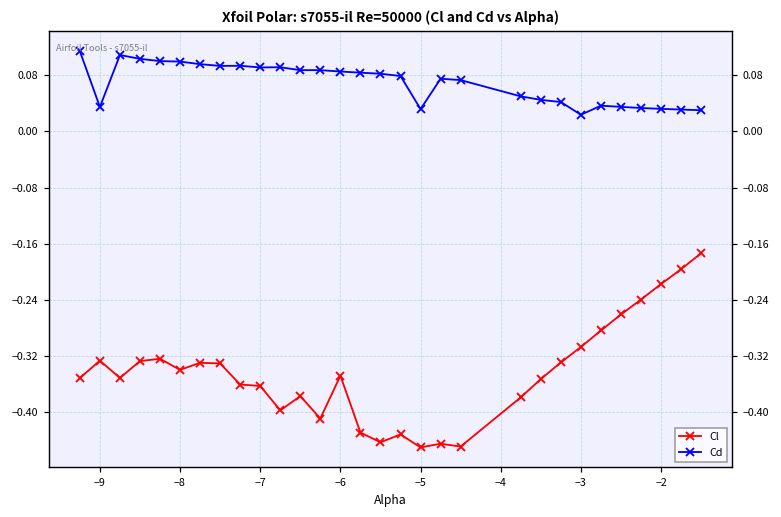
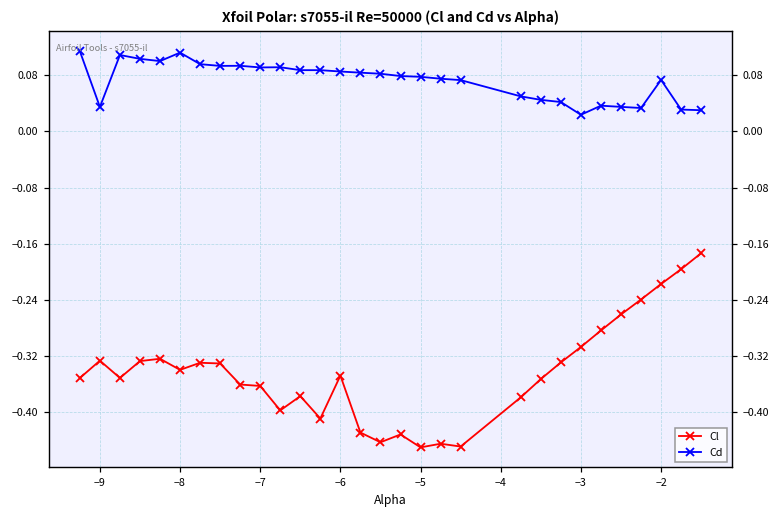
Cd, −8: 0.10 -> 0.11
Cd, −5: 0.03 -> 0.08
Cd, −2: 0.03 -> 0.07
